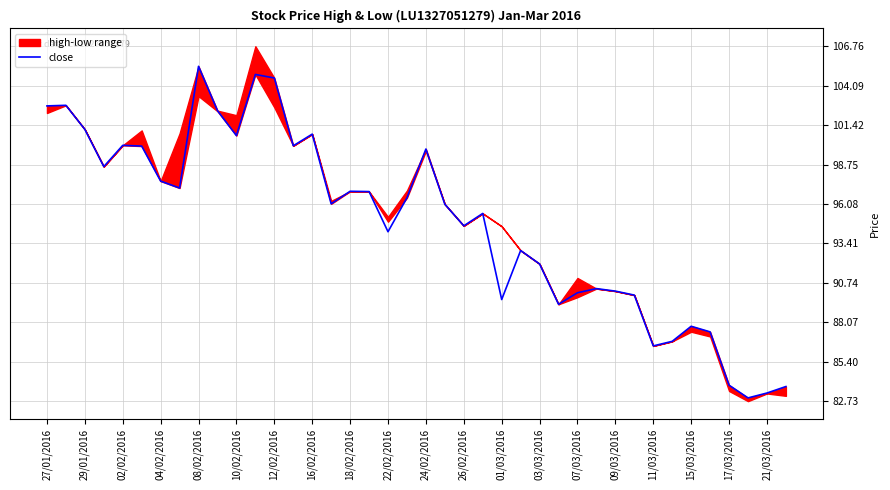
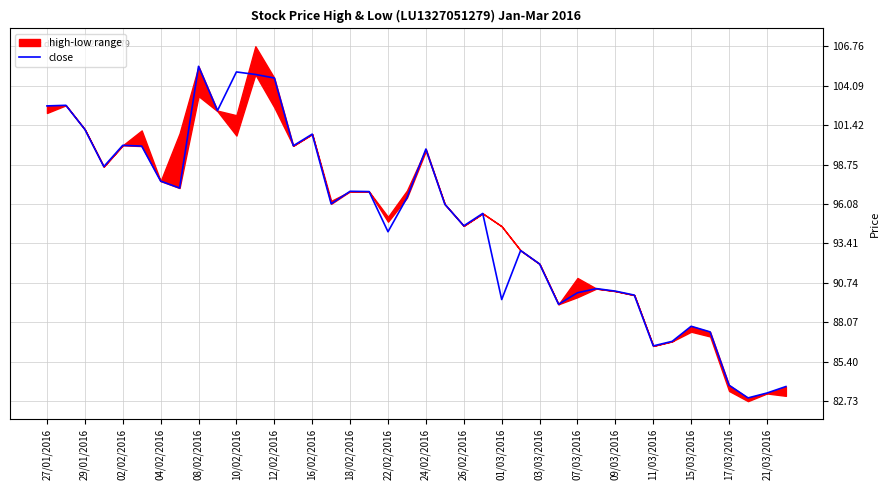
close, 10/02/2016: 100.7 -> 105.0
